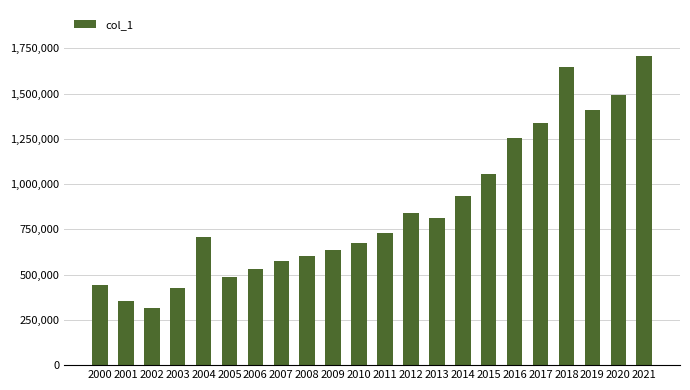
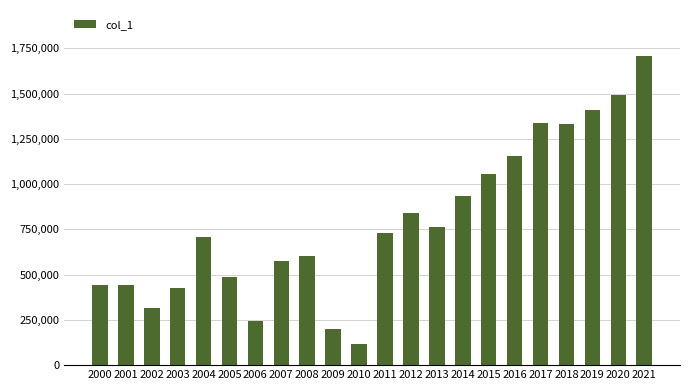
2001: 350,000 -> 440,000
2006: 530,000 -> 240,000
2009: 640,000 -> 200,000
2010: 680,000 -> 110,000
2013: 810,000 -> 760,000
2016: 1,250,000 -> 1,160,000
2018: 1,650,000 -> 1,330,000
